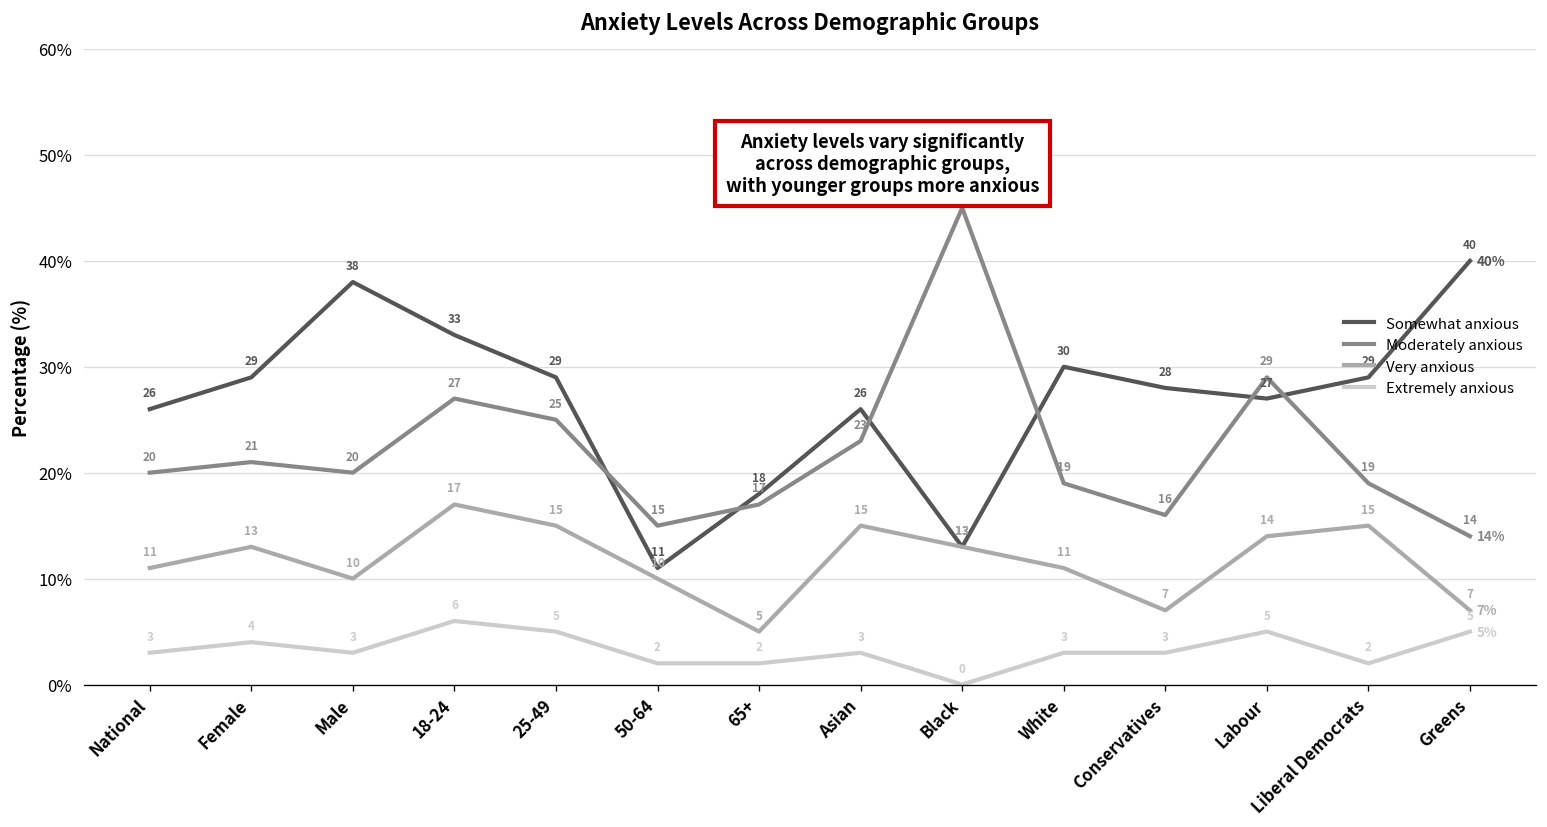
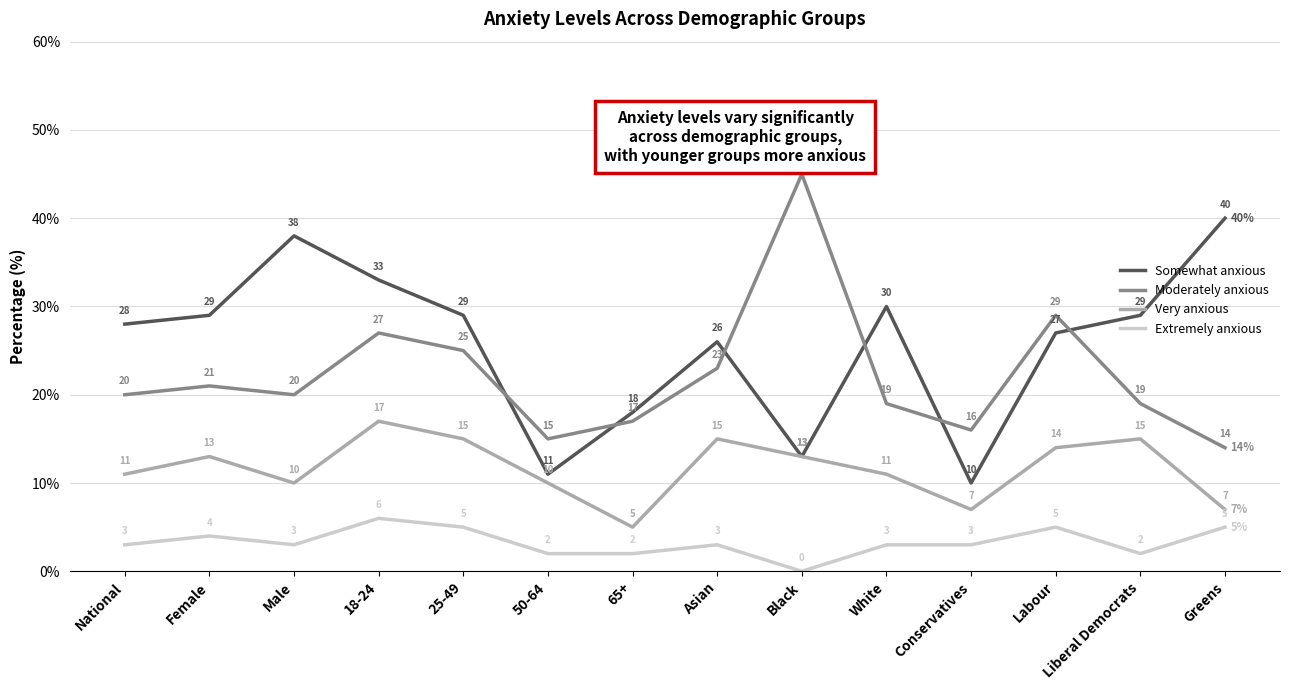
Somewhat anxious, National: 26 -> 28
Somewhat anxious, Conservatives: 28 -> 10
